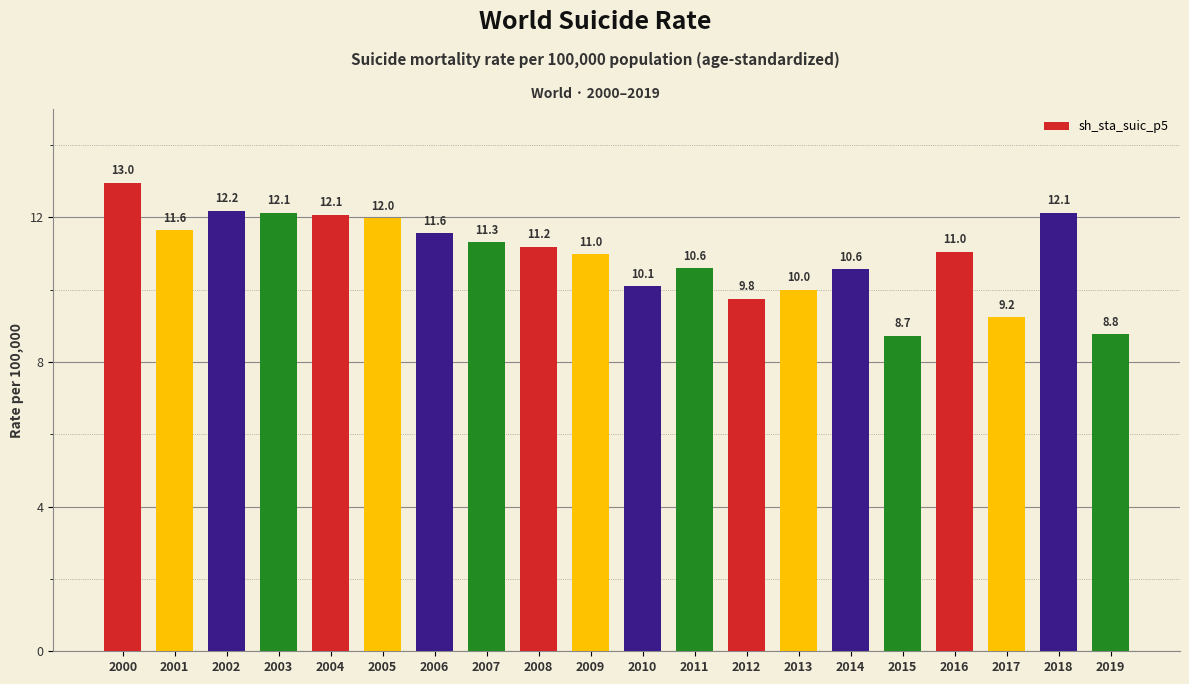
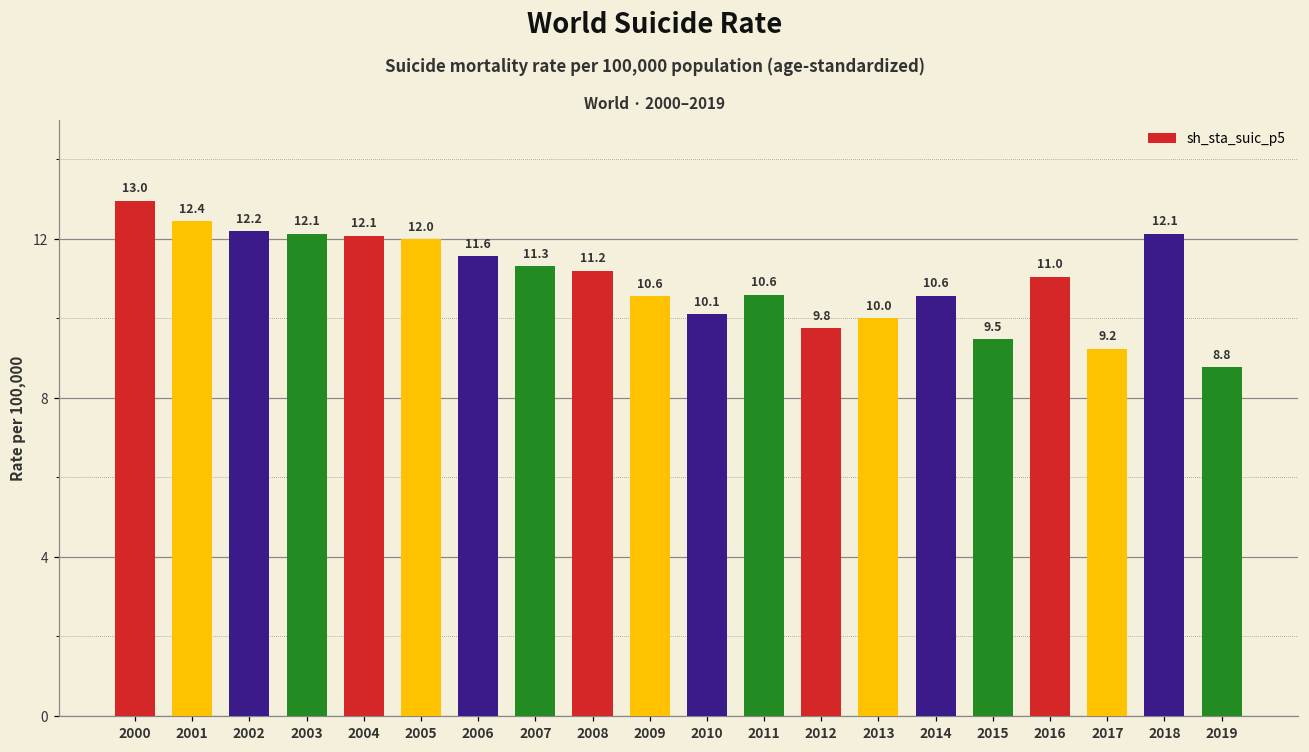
2001: 11.6 -> 12.4
2009: 11.0 -> 10.6
2015: 8.7 -> 9.5
